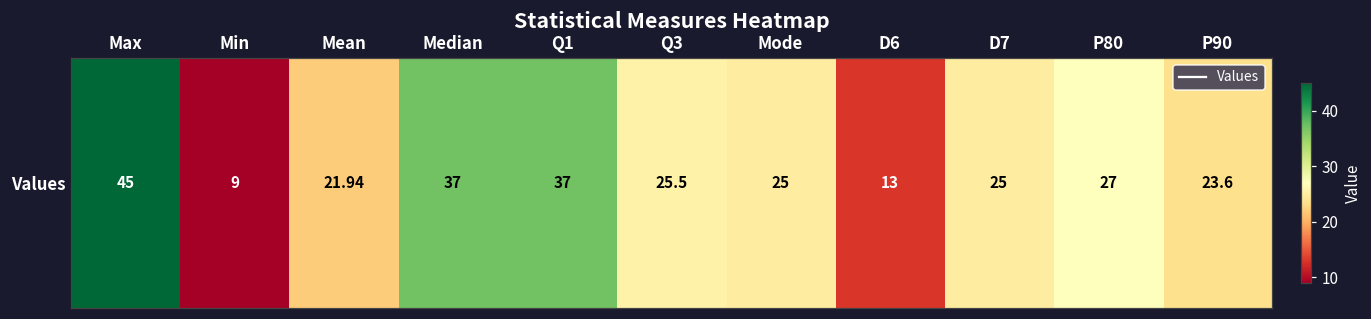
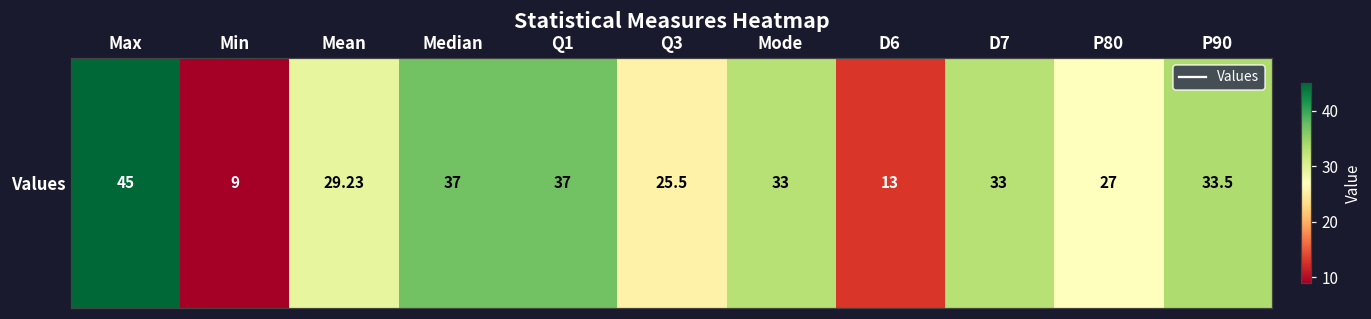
Values, Mean: 21.94 -> 29.23
Values, Mode: 25 -> 33
Values, D7: 25 -> 33
Values, P90: 23.6 -> 33.5
